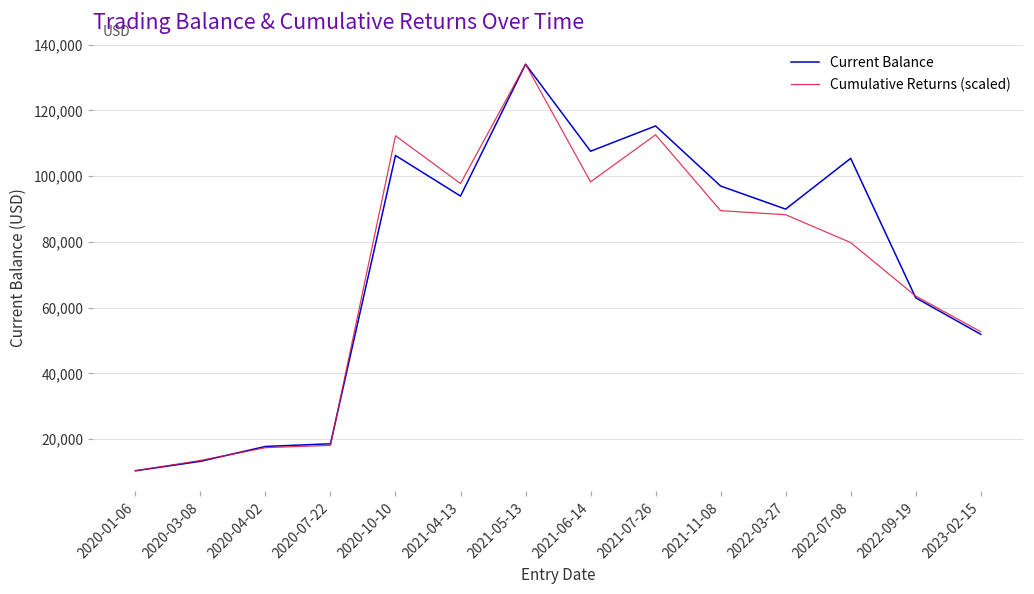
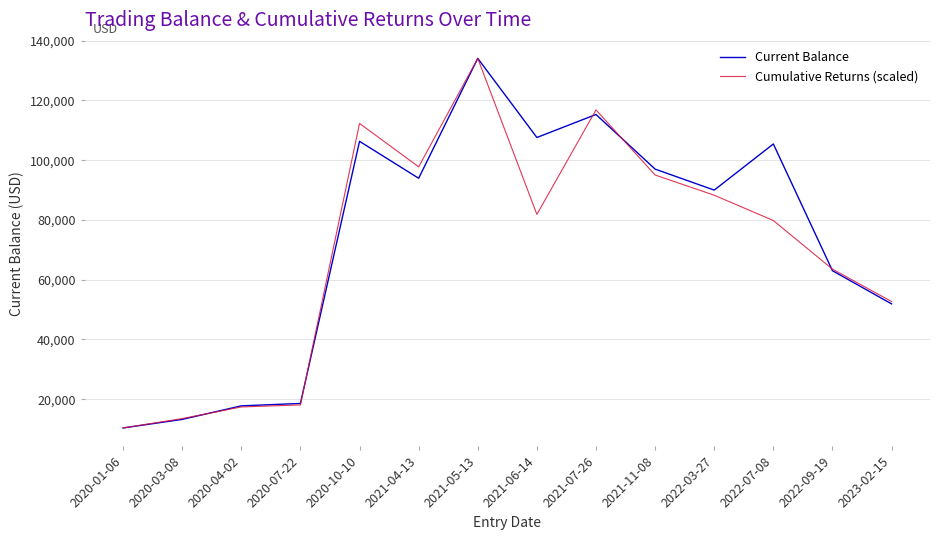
Cumulative Returns (scaled), 2021-06-14: 98,000 -> 82,000
Cumulative Returns (scaled), 2021-07-26: 113,000 -> 117,000
Cumulative Returns (scaled), 2021-11-08: 90,000 -> 95,000
